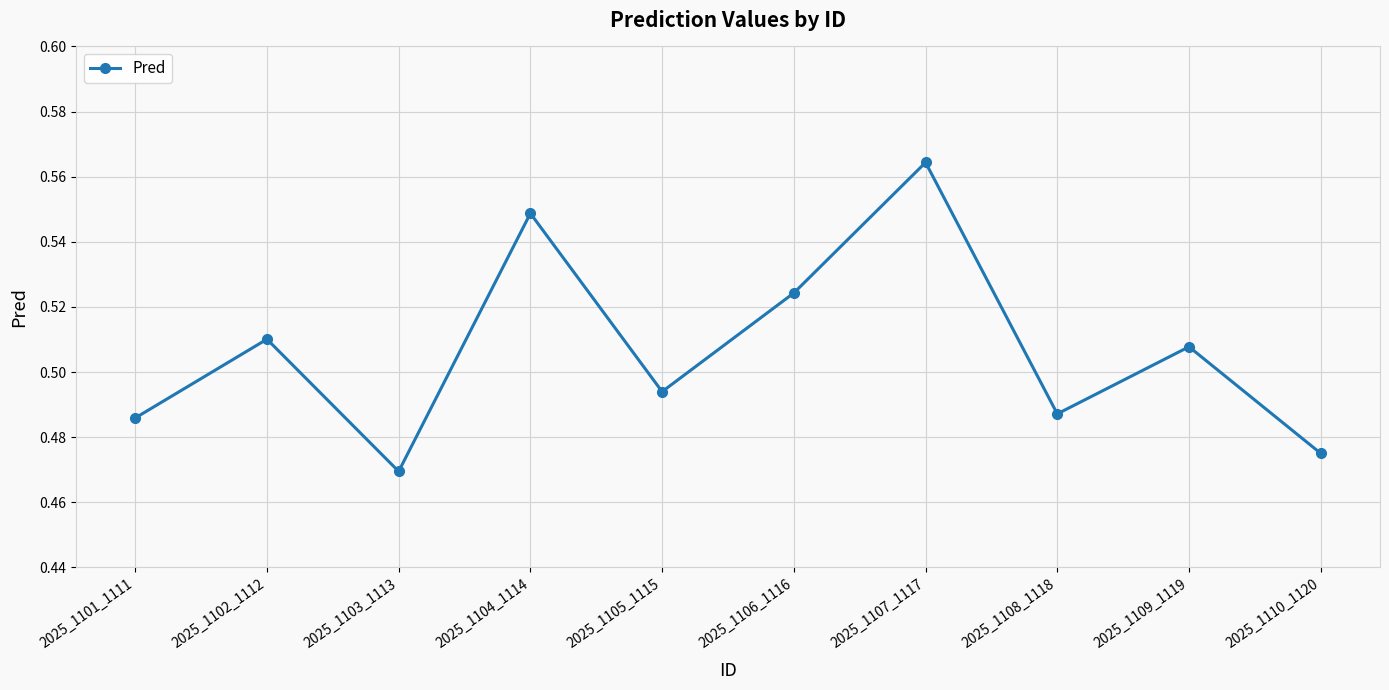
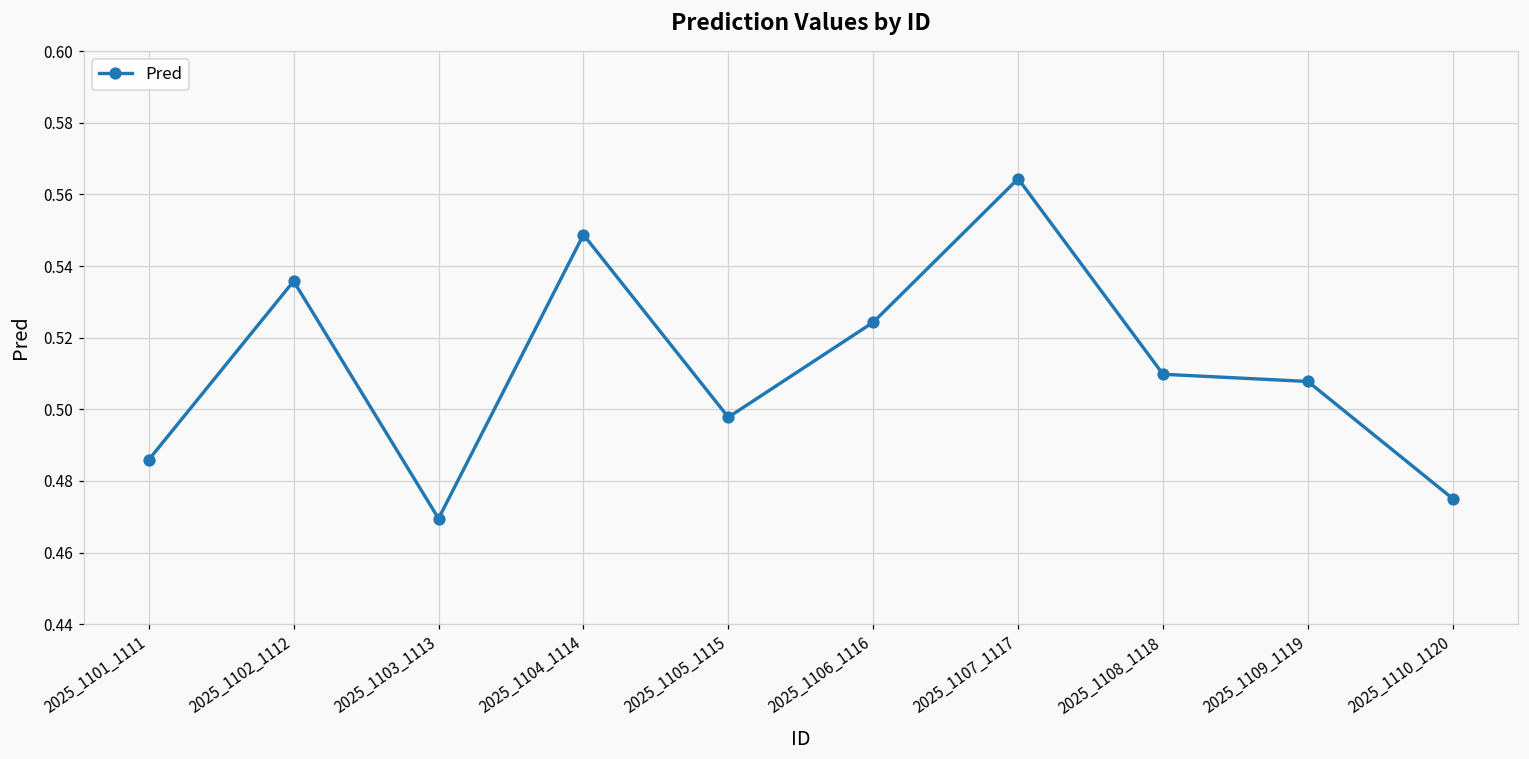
2025_1102_1112: 0.510 -> 0.536
2025_1105_1115: 0.494 -> 0.498
2025_1108_1118: 0.487 -> 0.510
